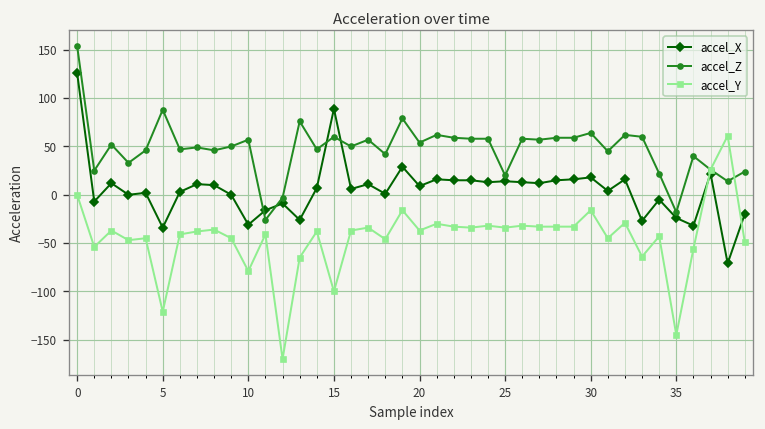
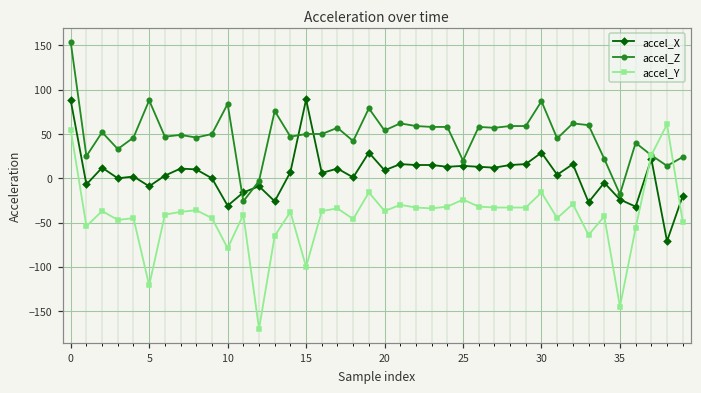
accel_X, 0: 130 -> 90
accel_Y, 0: 0 -> 60
accel_X, 5: -30 -> -10
accel_Z, 10: 60 -> 80
accel_Z, 15: 60 -> 50
accel_Y, 25: -30 -> -20
accel_X, 30: 20 -> 30
accel_Z, 30: 60 -> 90
